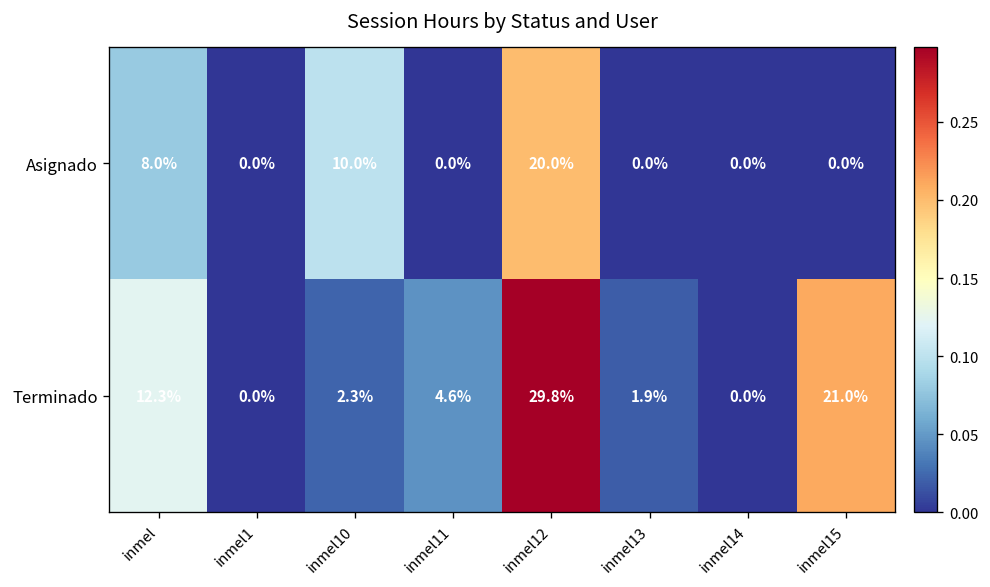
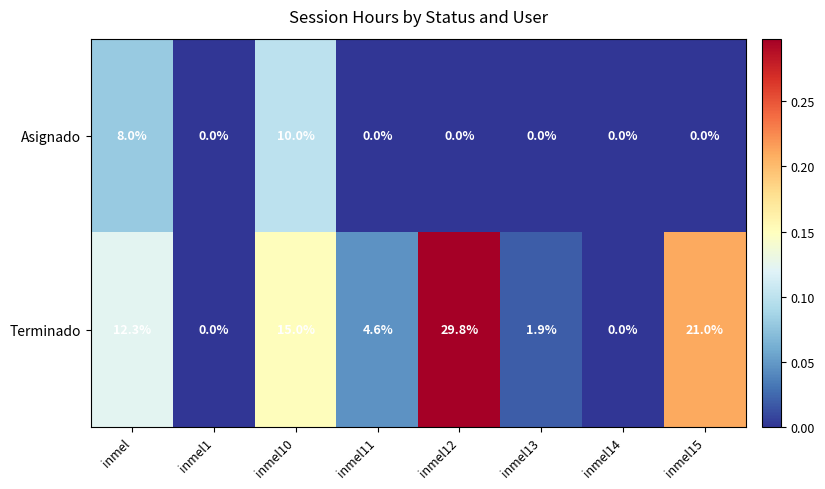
Asignado, inmel12: 20.0% -> 0.0%
Terminado, inmel10: 2.3% -> 15.0%
